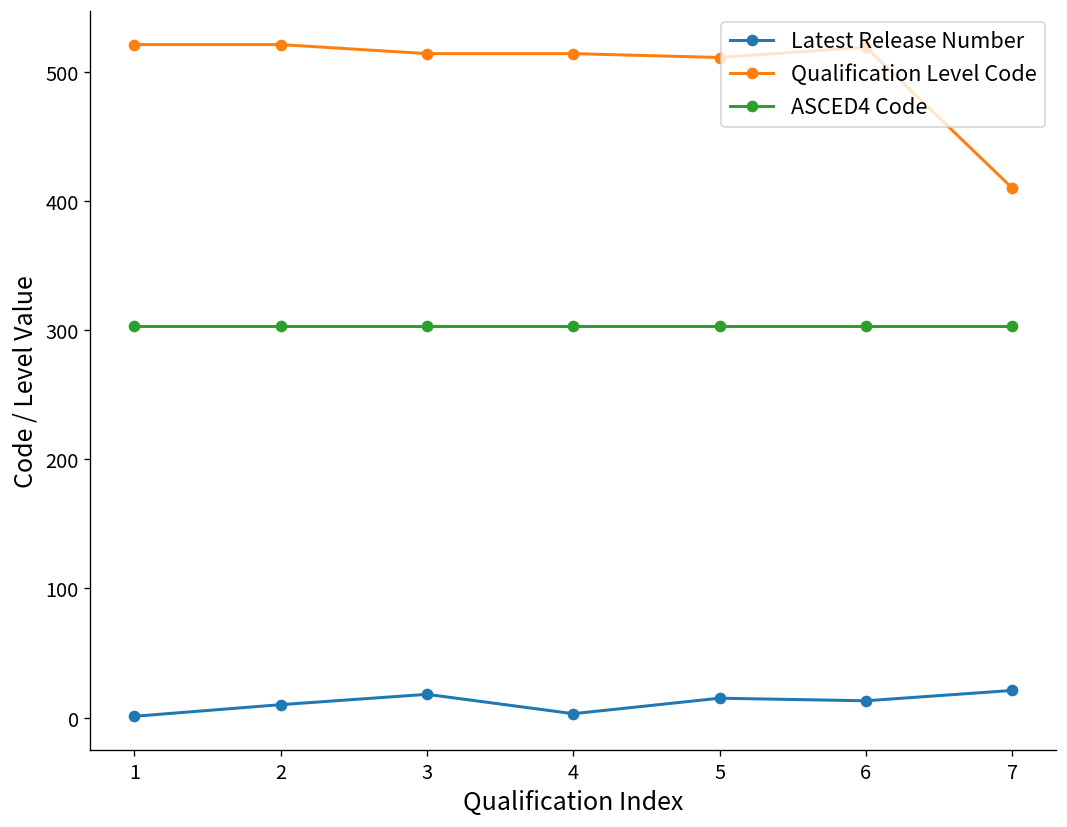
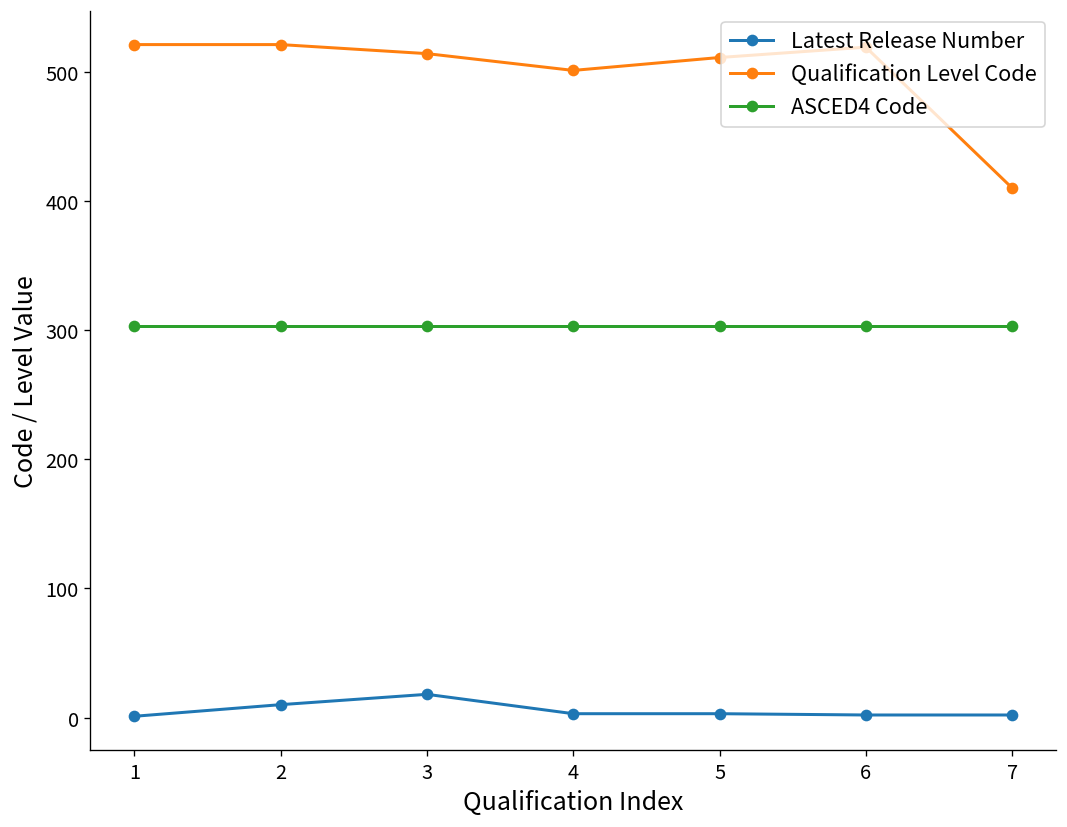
Qualification Level Code, 4: 514 -> 501
Latest Release Number, 5: 15 -> 3
Latest Release Number, 6: 13 -> 2
Latest Release Number, 7: 21 -> 2
